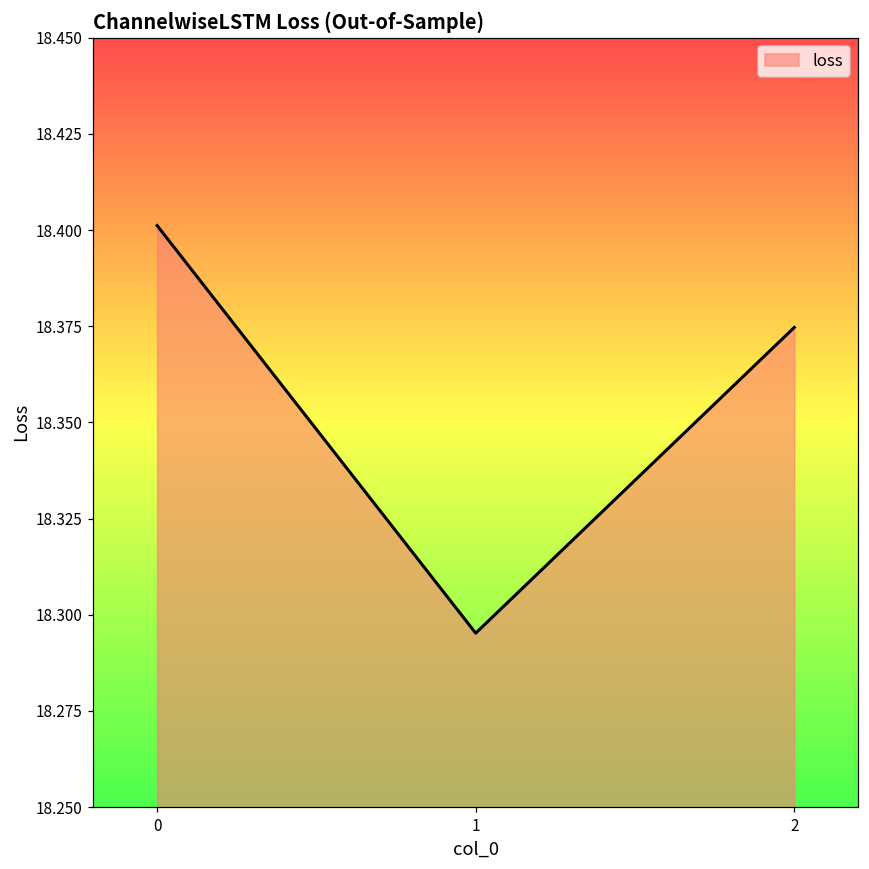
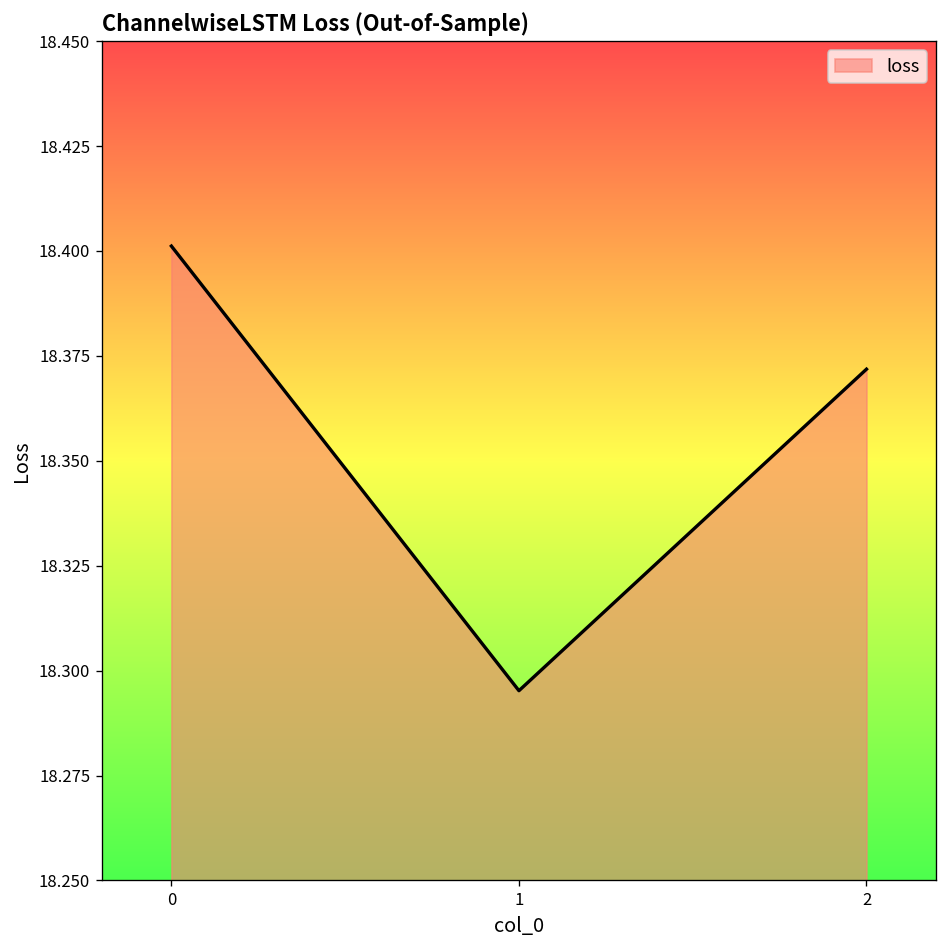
2: 18.375 -> 18.372
